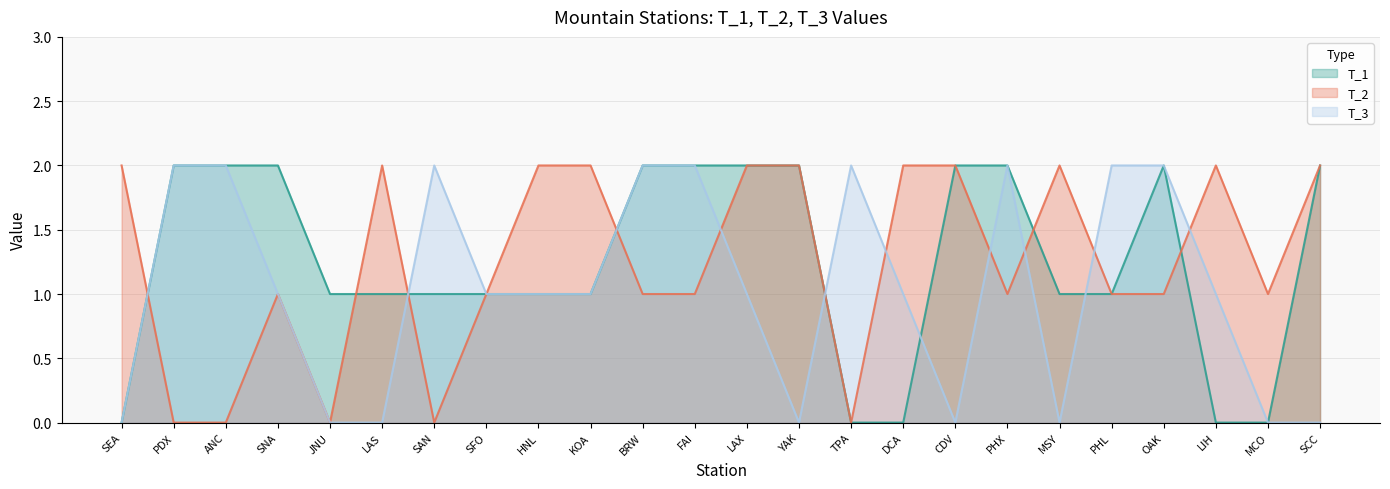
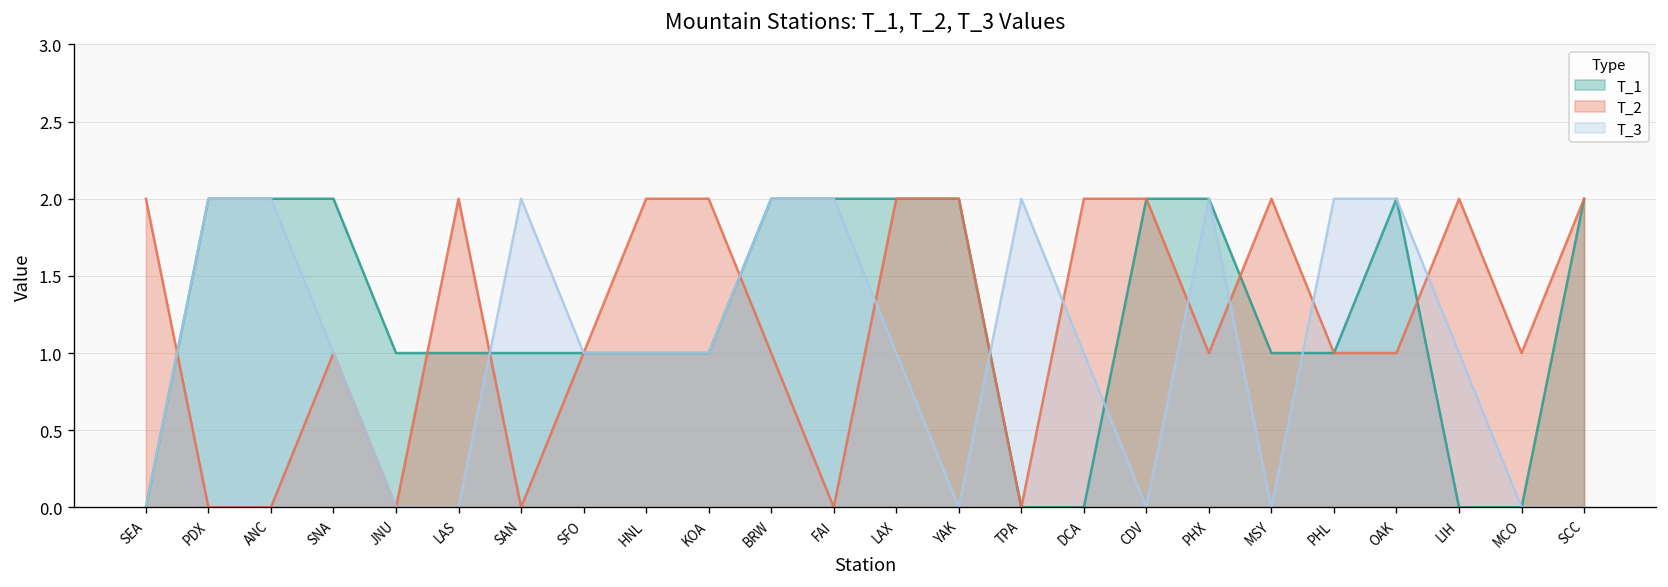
T_2, FAI: 1 -> 0
